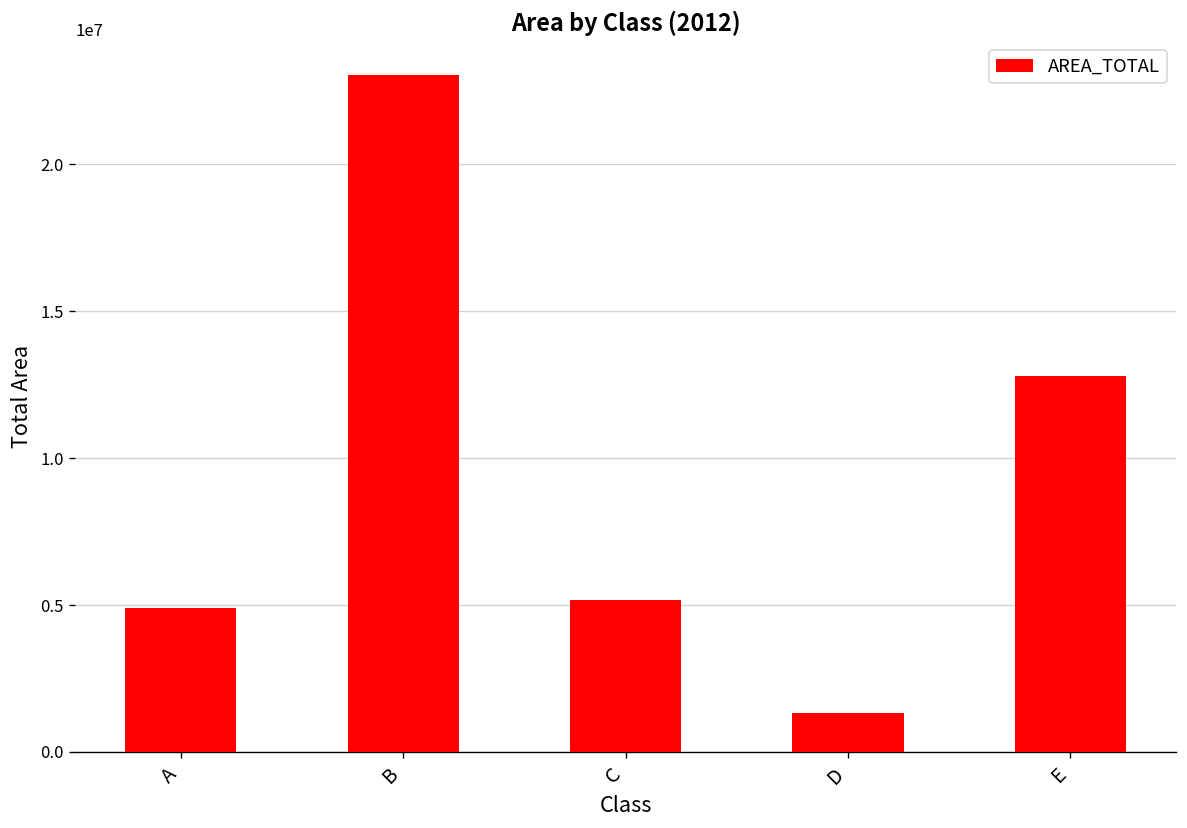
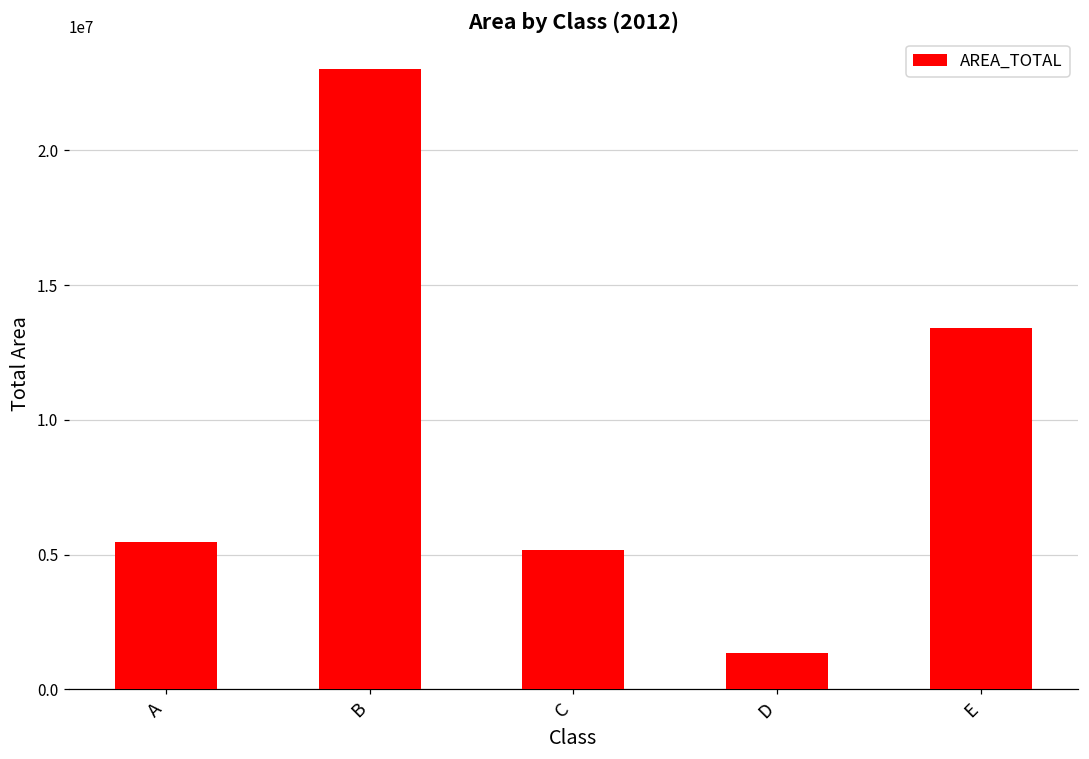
A: 4900000 -> 5500000
E: 12800000 -> 13400000
